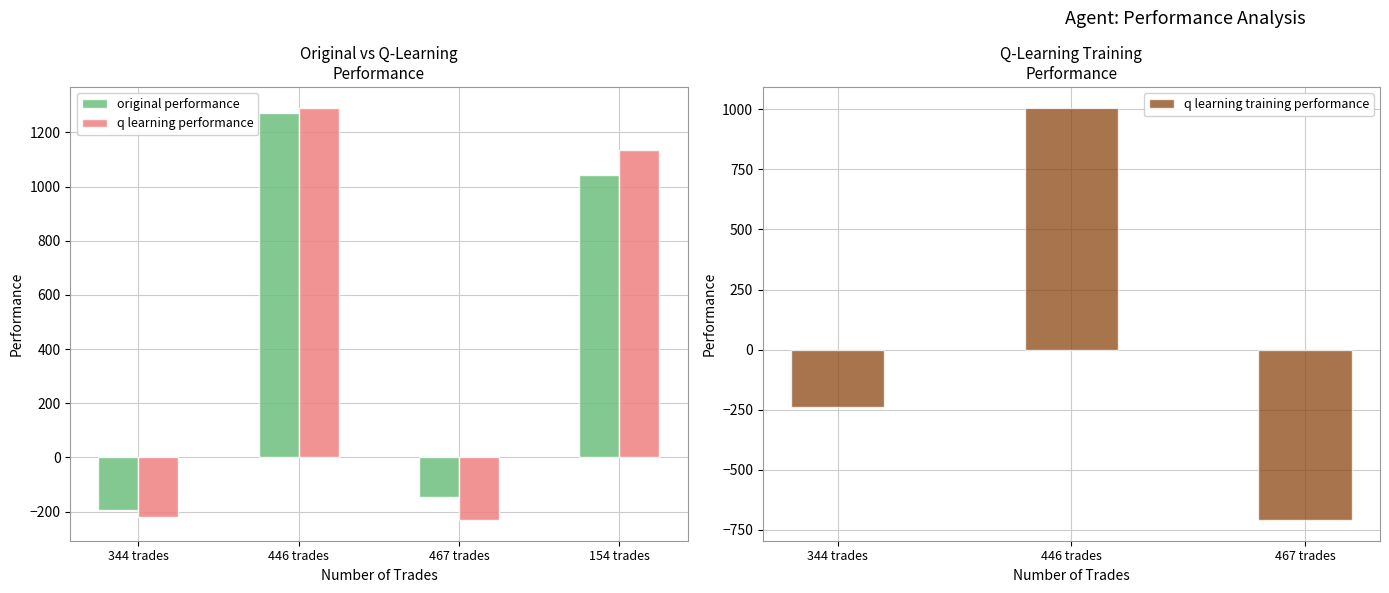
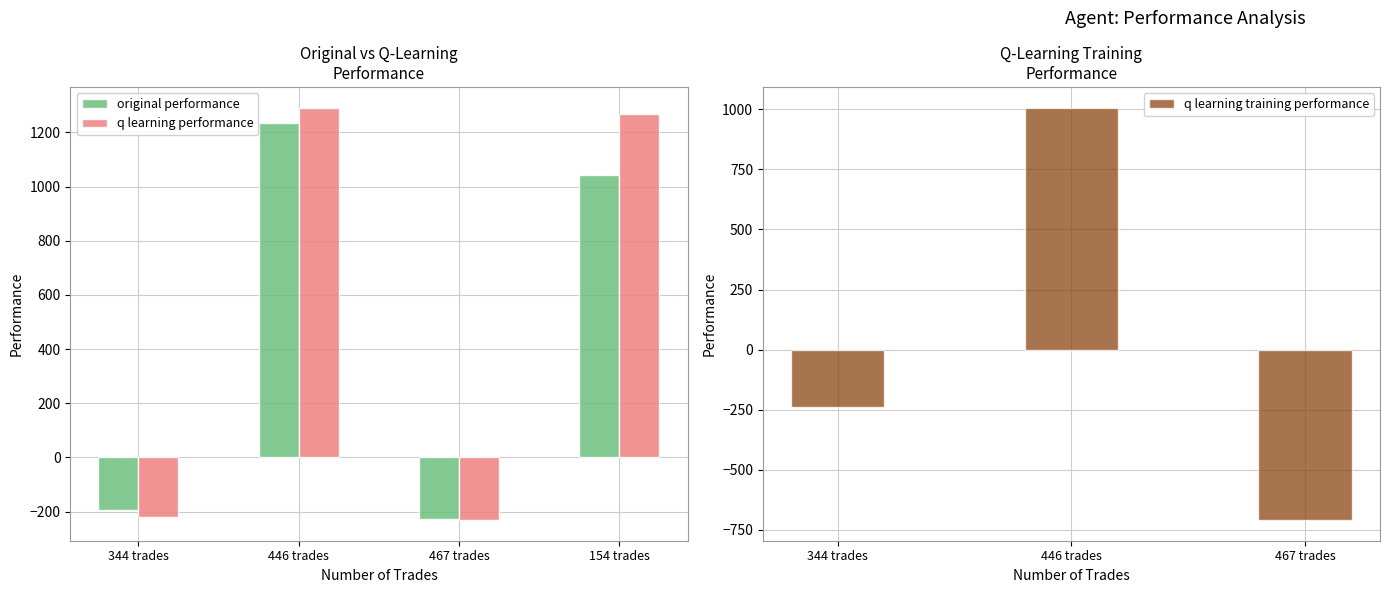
Original vs Q-Learning Performance, original performance, 446 trades: 1270 -> 1230
Original vs Q-Learning Performance, original performance, 467 trades: -150 -> -230
Original vs Q-Learning Performance, q learning performance, 154 trades: 1130 -> 1270
